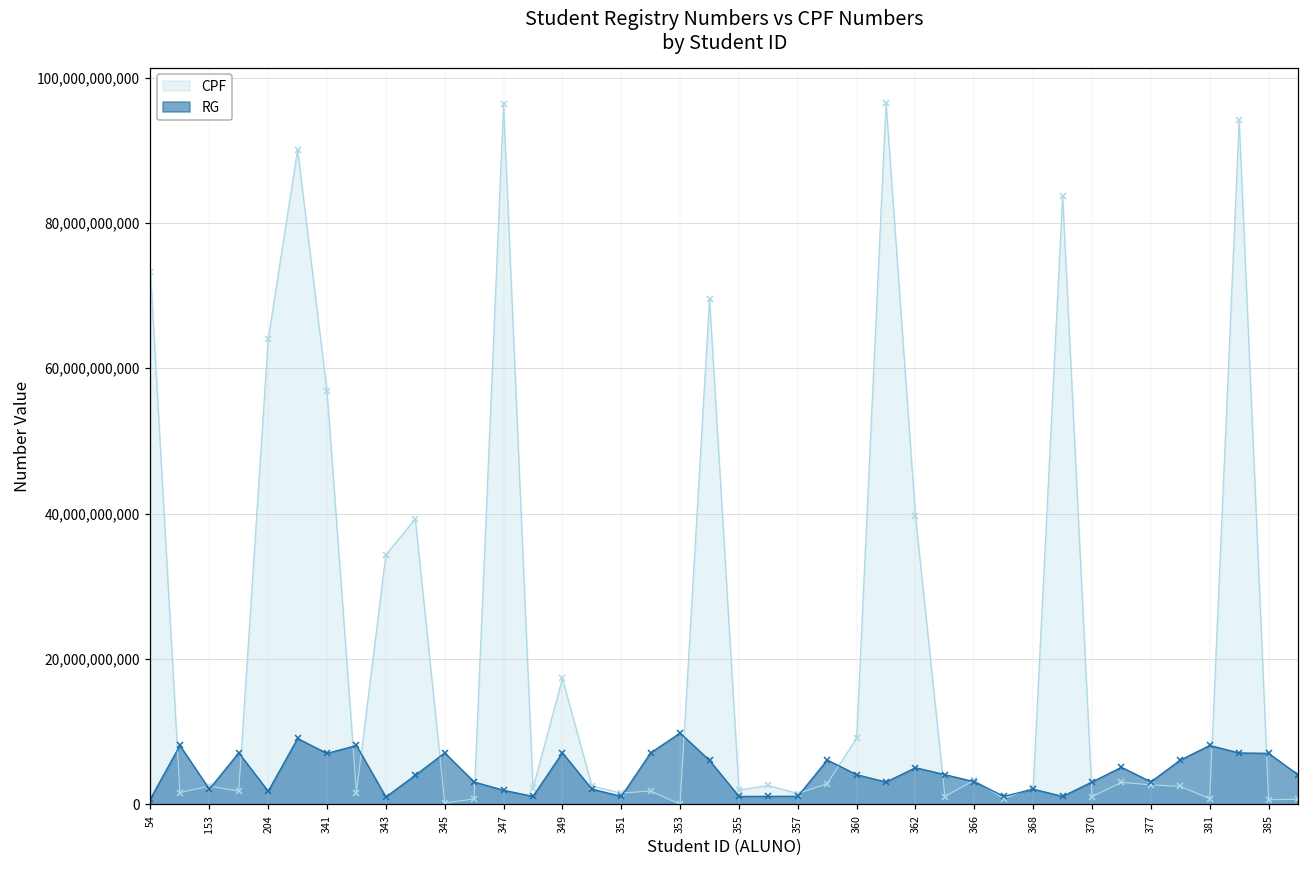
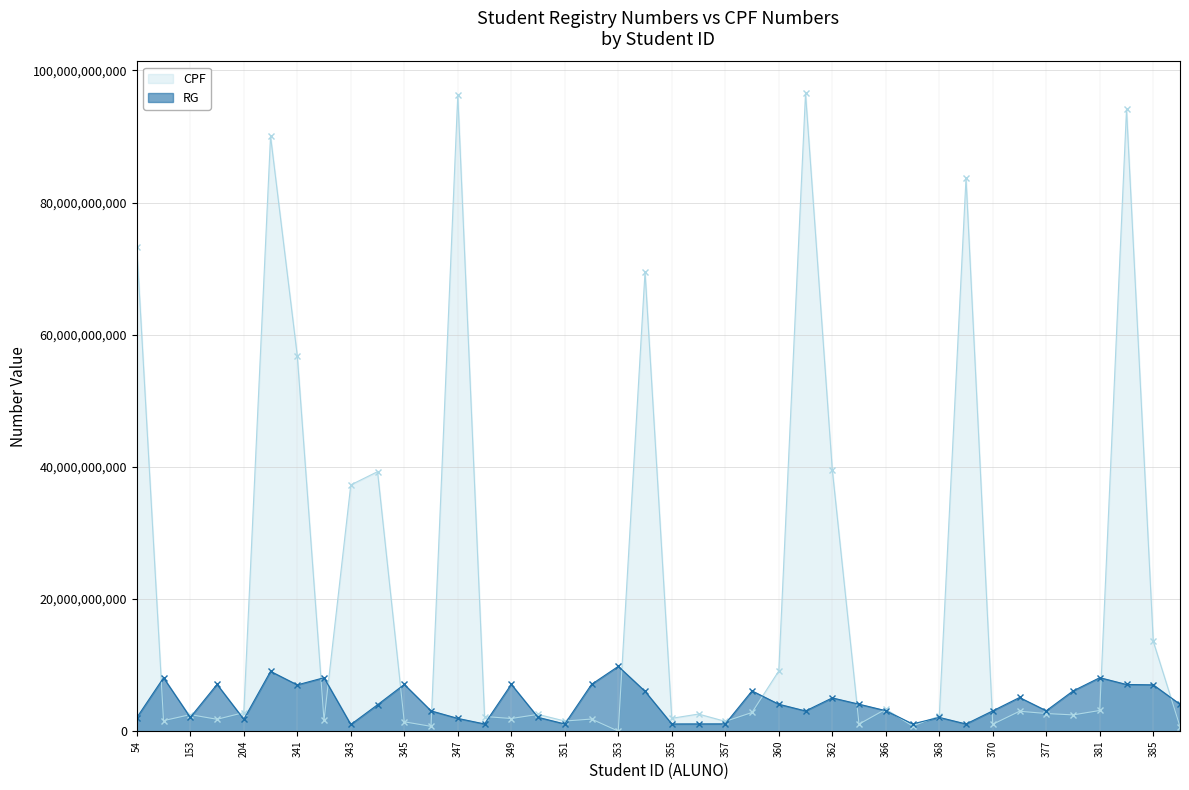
RG, 54: 1,000,000,000 -> 2,000,000,000
CPF, 204: 64,000,000,000 -> 3,000,000,000
CPF, 343: 34,000,000,000 -> 37,000,000,000
CPF, 345: 0 -> 1,000,000,000
CPF, 349: 17,000,000,000 -> 2,000,000,000
CPF, 381: 1,000,000,000 -> 3,000,000,000
CPF, 385: 1,000,000,000 -> 14,000,000,000
